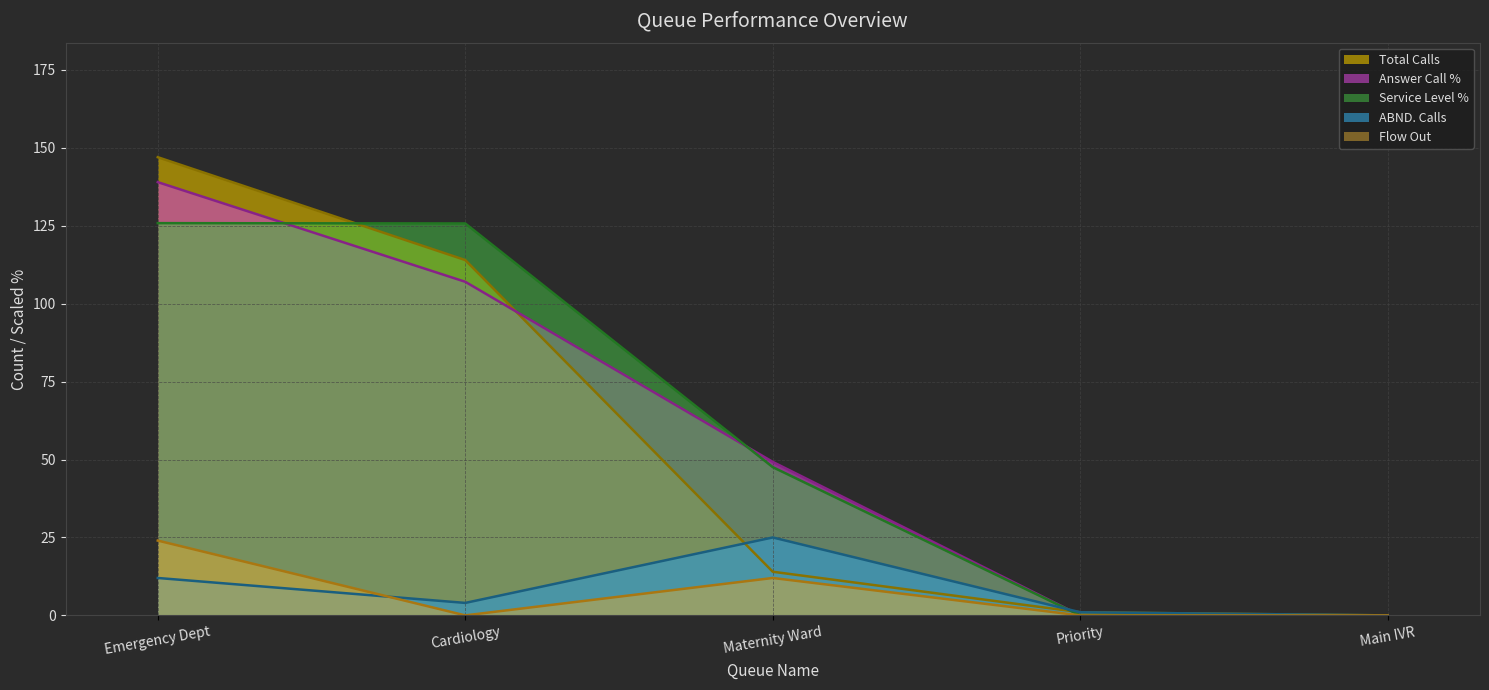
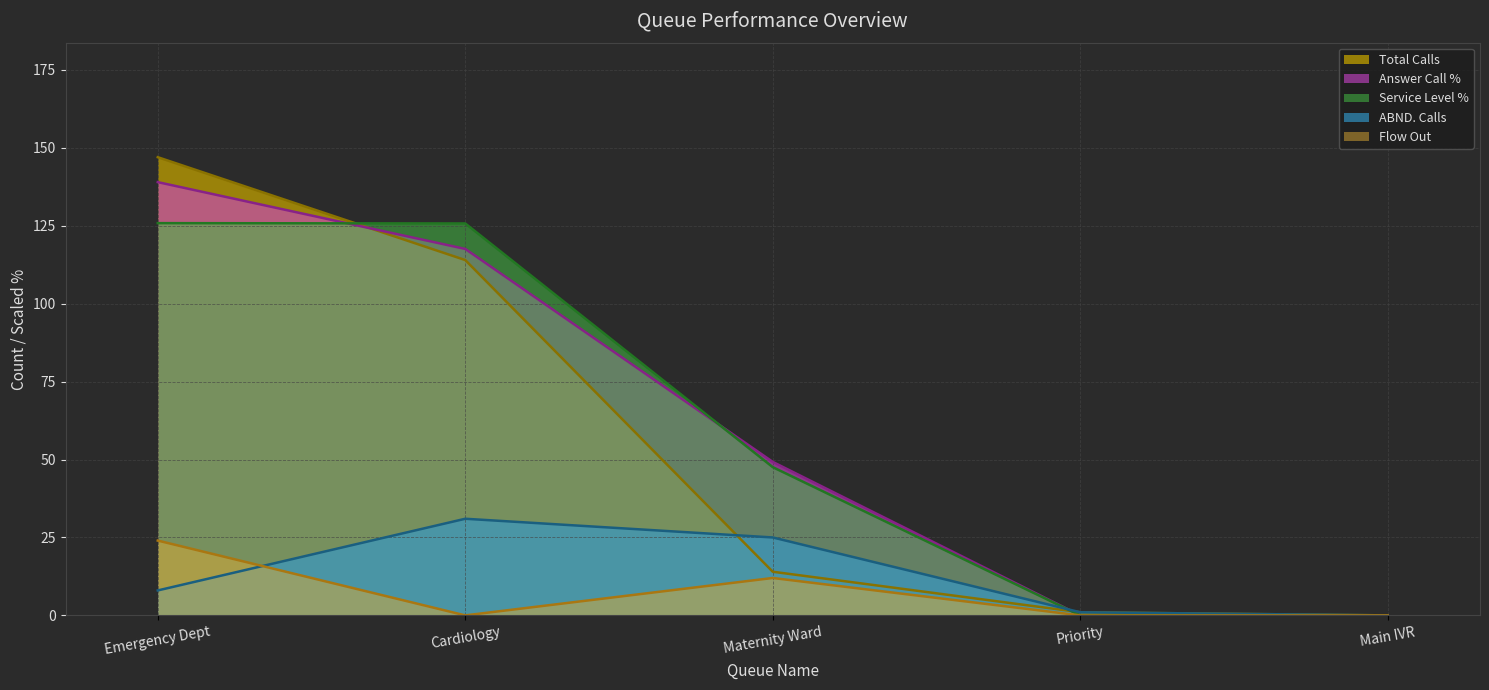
ABND. Calls, Emergency Dept: 12 -> 8
Answer Call %, Cardiology: 107 -> 118
ABND. Calls, Cardiology: 4 -> 31
